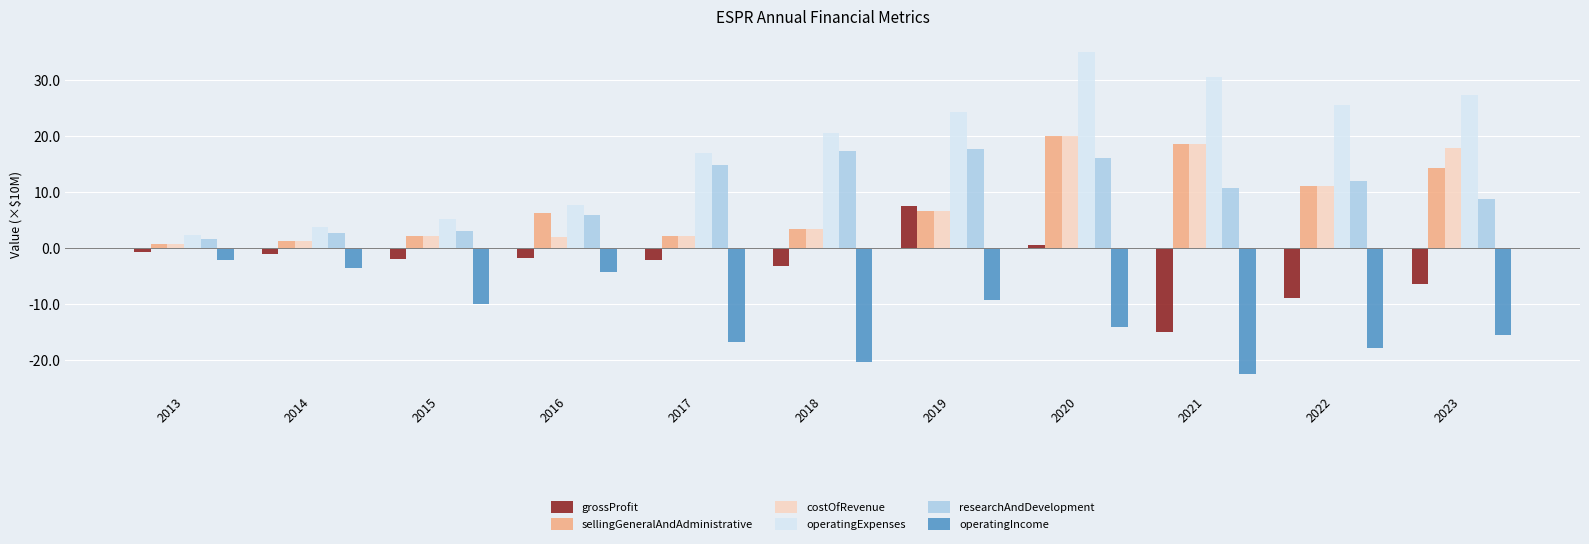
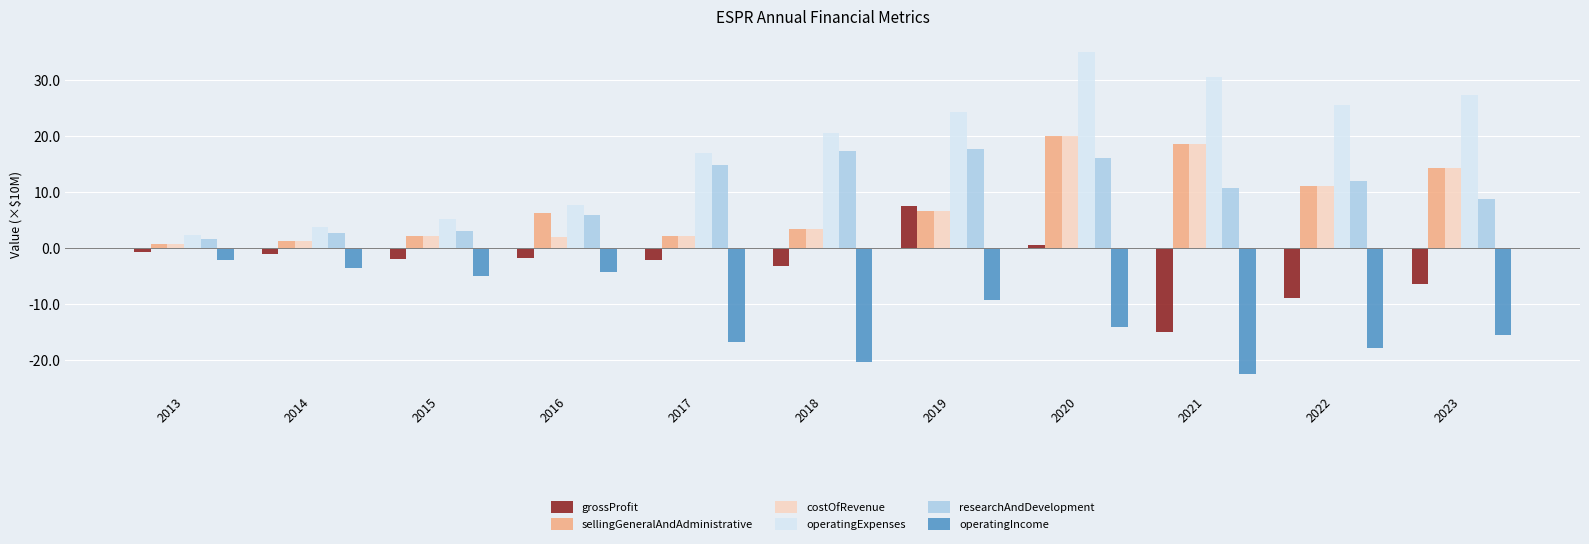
operatingIncome, 2015: -10 -> -5
costOfRevenue, 2023: 18 -> 14
